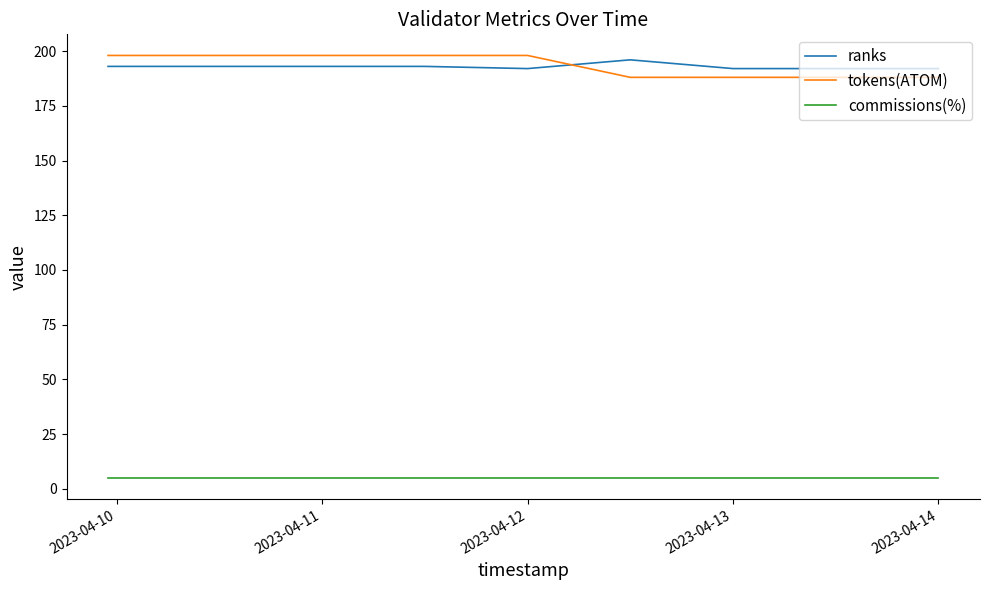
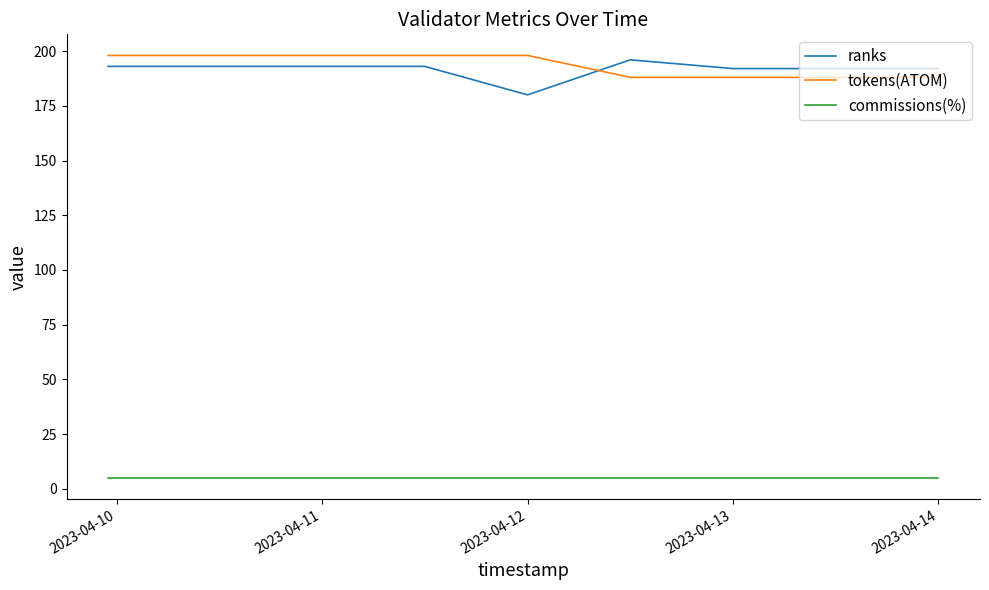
ranks, 2023-04-12: 192 -> 180
